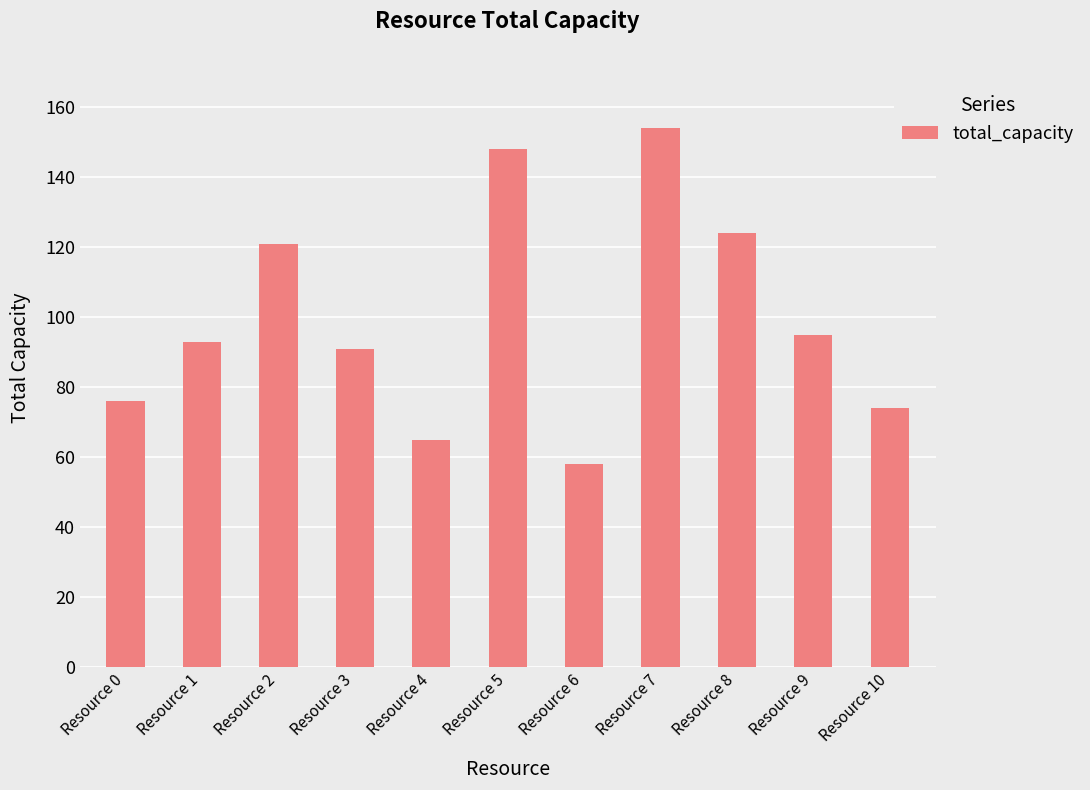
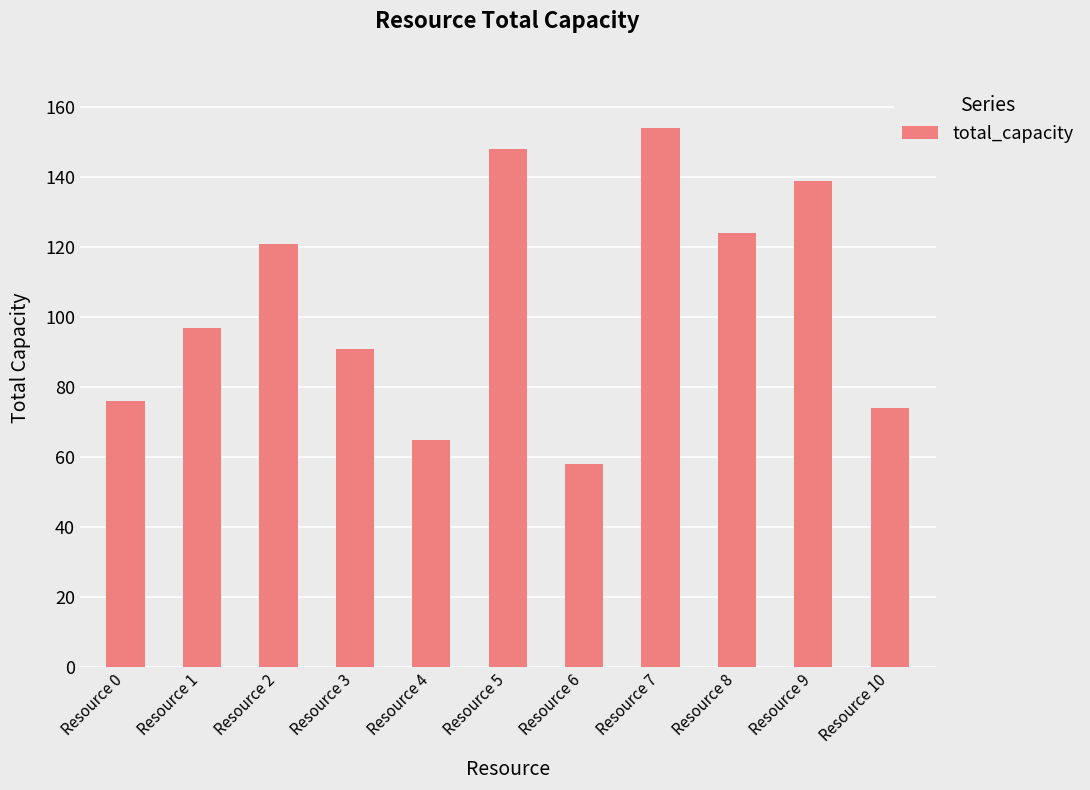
Resource 1: 93 -> 97
Resource 9: 95 -> 139
